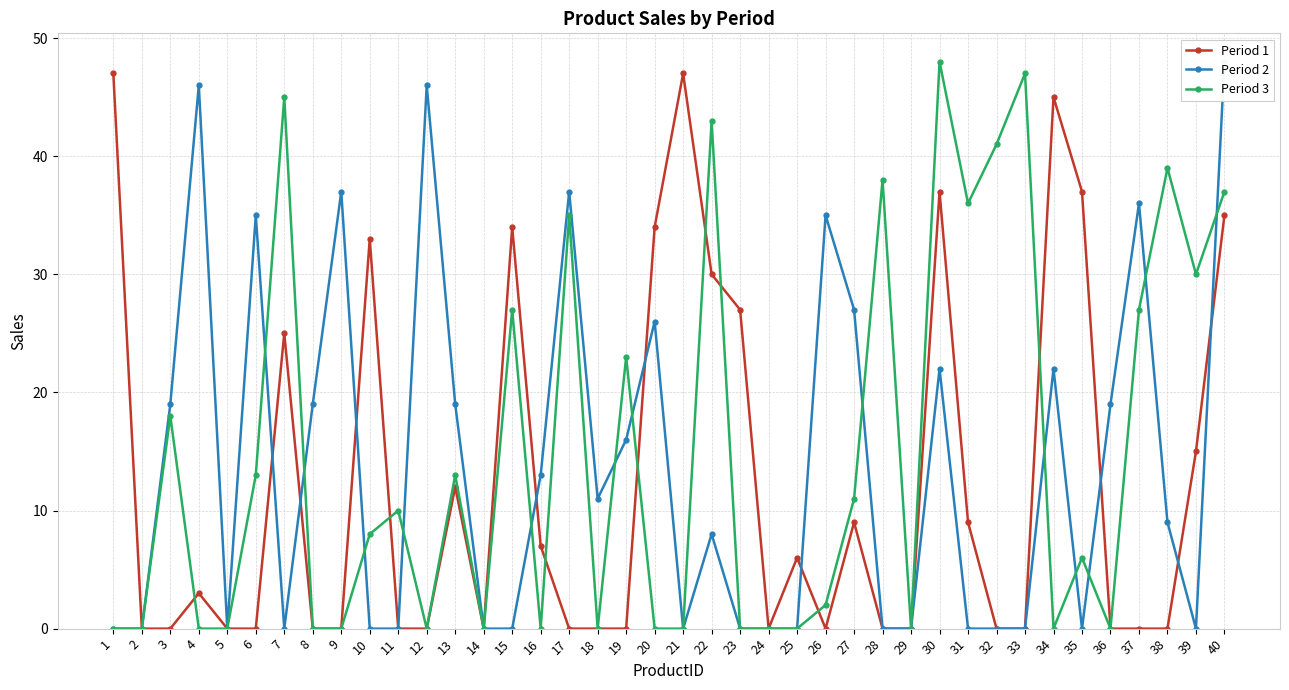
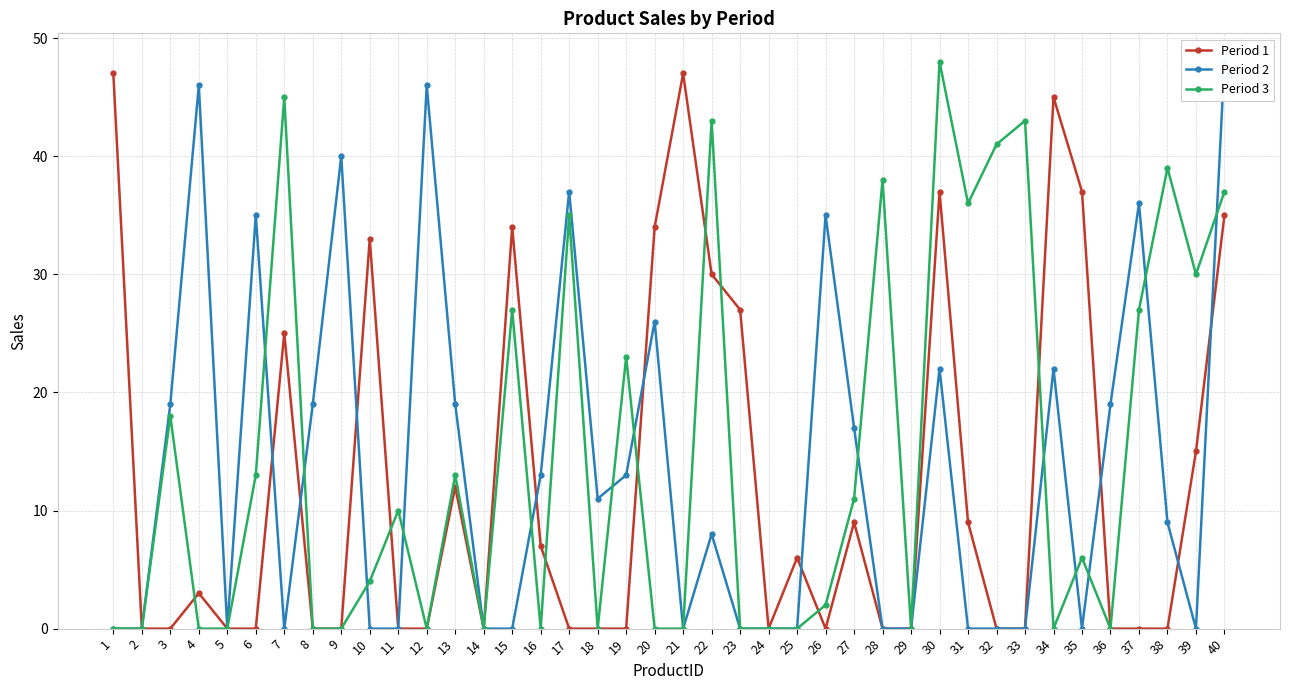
Period 2, 9: 37 -> 40
Period 3, 10: 8 -> 4
Period 2, 19: 16 -> 13
Period 2, 27: 27 -> 17
Period 3, 33: 47 -> 43
